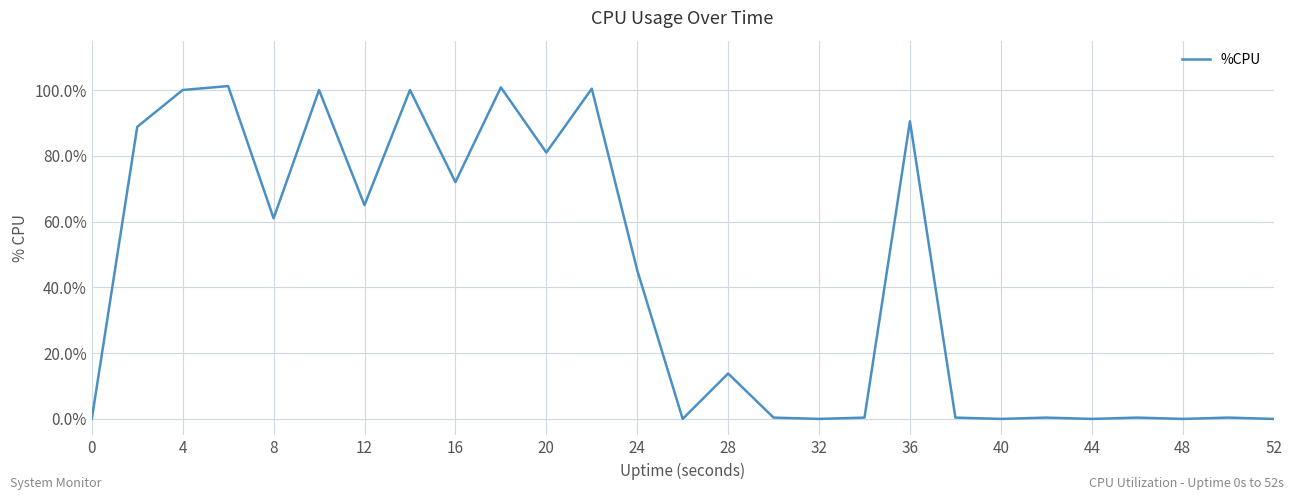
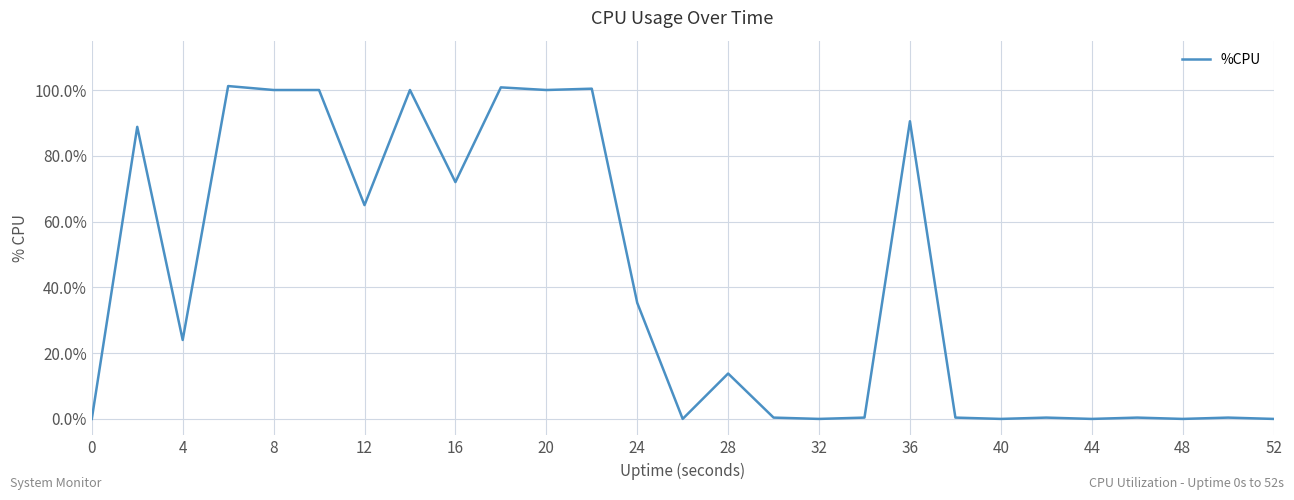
4: 100% -> 24%
8: 61% -> 100%
20: 81% -> 100%
24: 45% -> 35%
